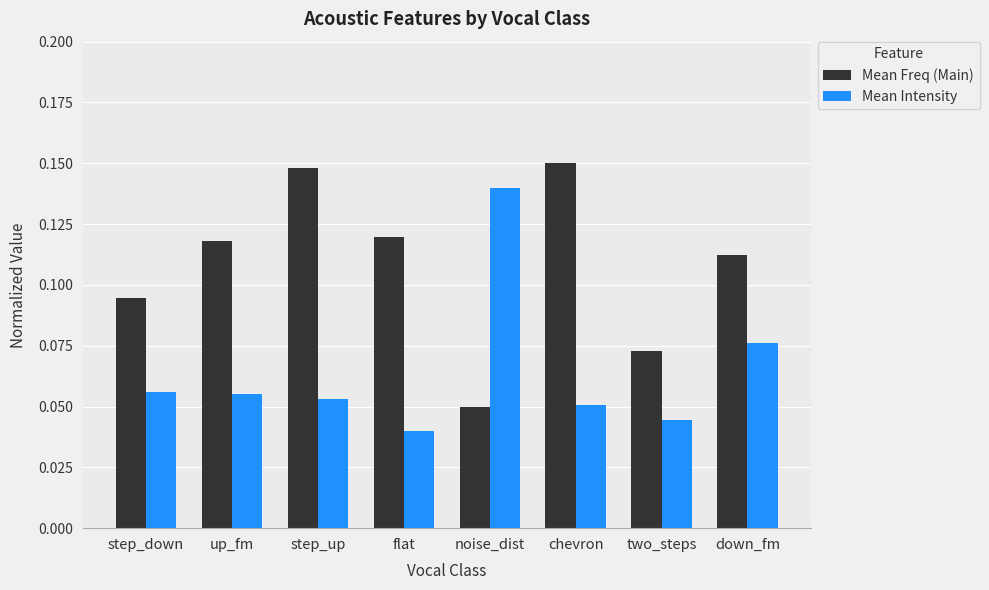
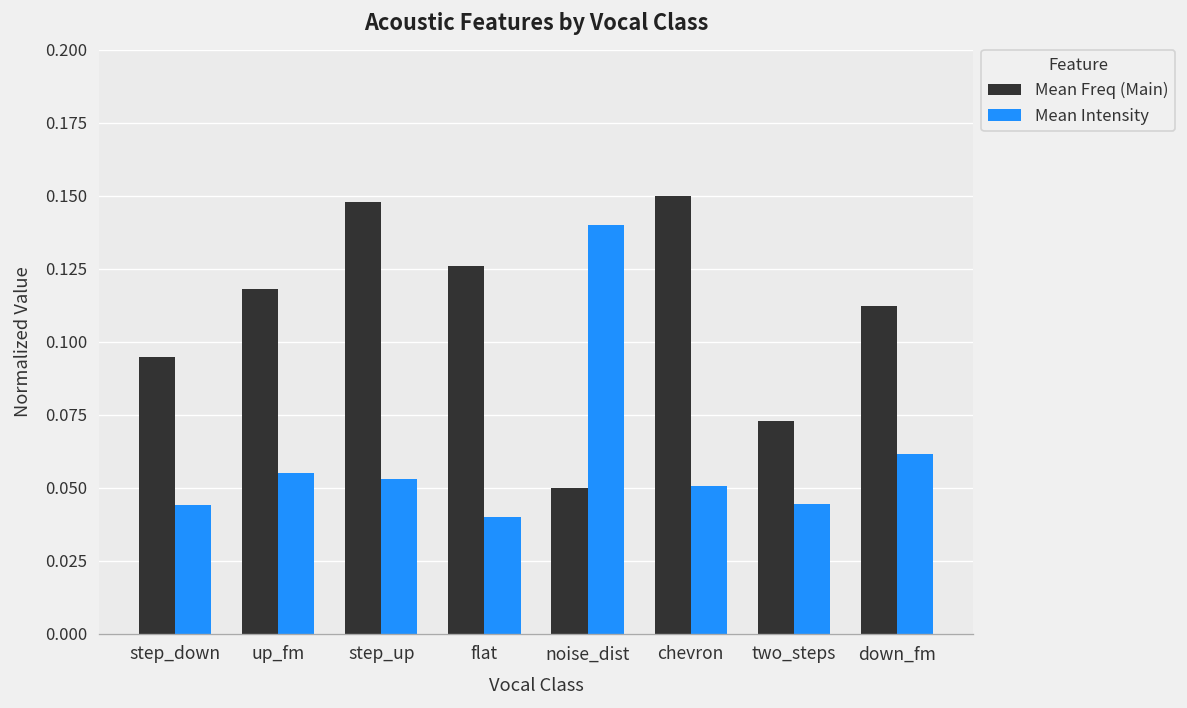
Mean Intensity, step_down: 0.056 -> 0.044
Mean Freq (Main), flat: 0.120 -> 0.126
Mean Intensity, down_fm: 0.076 -> 0.062
